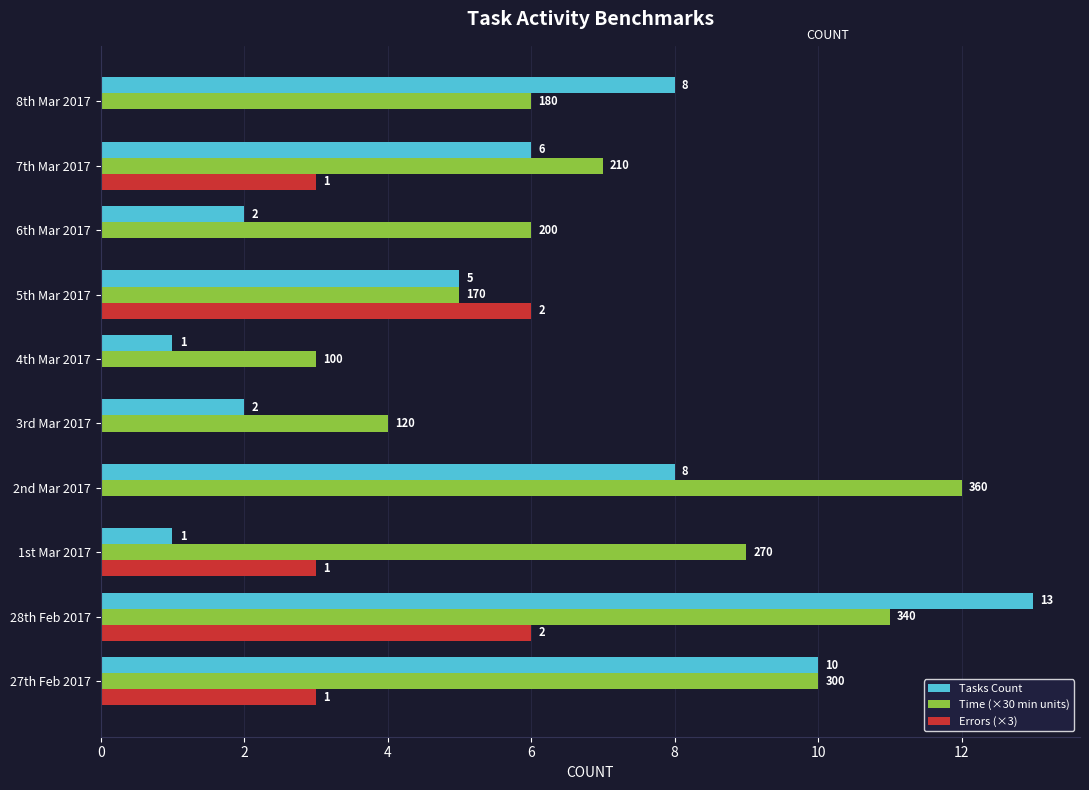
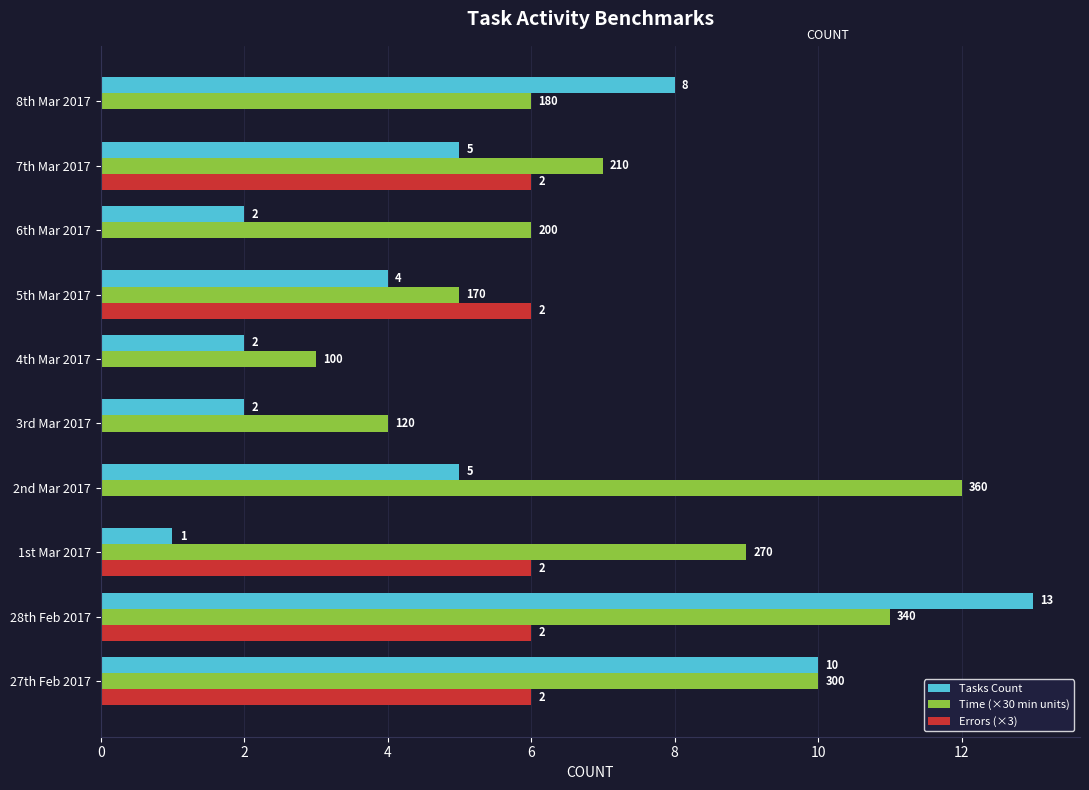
Tasks Count, 7th Mar 2017: 6 -> 5
Errors (×3), 7th Mar 2017: 1 -> 2
Tasks Count, 5th Mar 2017: 5 -> 4
Tasks Count, 4th Mar 2017: 1 -> 2
Tasks Count, 2nd Mar 2017: 8 -> 5
Errors (×3), 1st Mar 2017: 1 -> 2
Errors (×3), 27th Feb 2017: 1 -> 2
